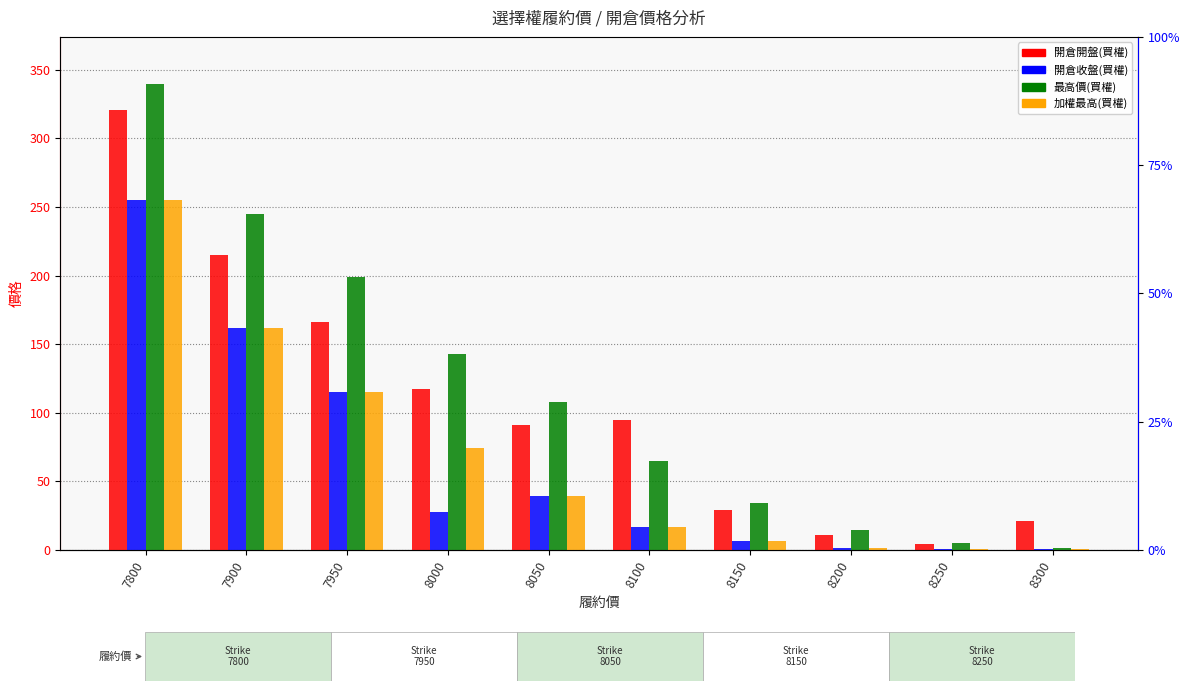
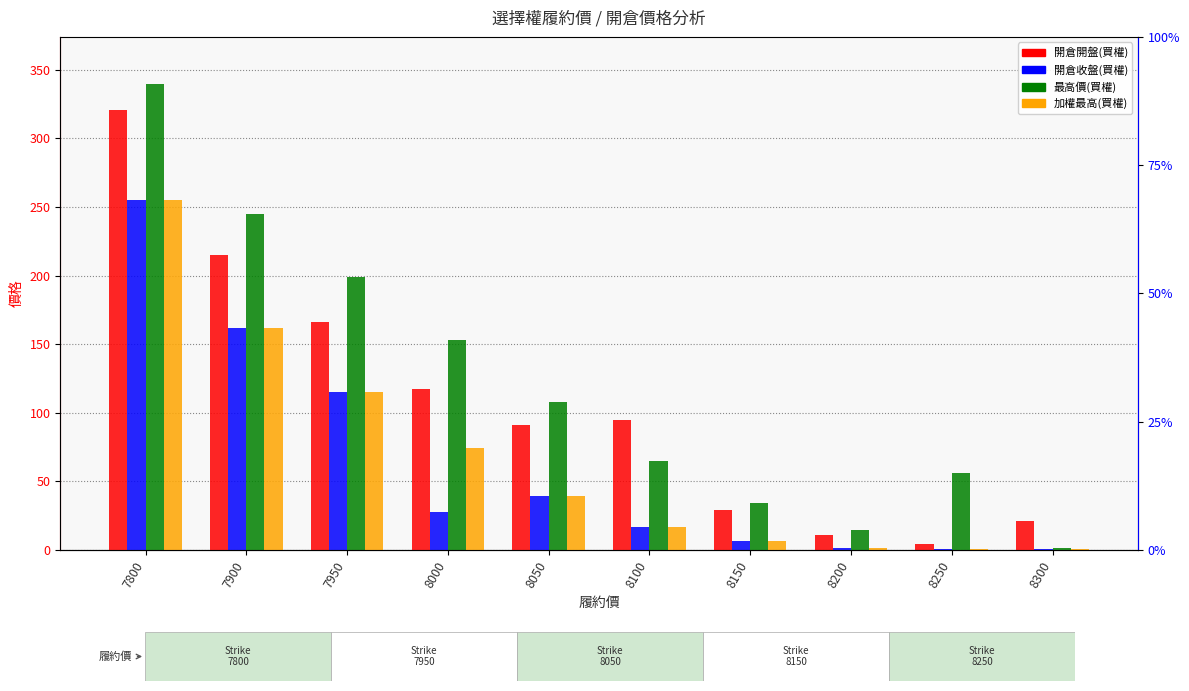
最高價(買權), 8000: 143 -> 153
最高價(買權), 8250: 5 -> 56
